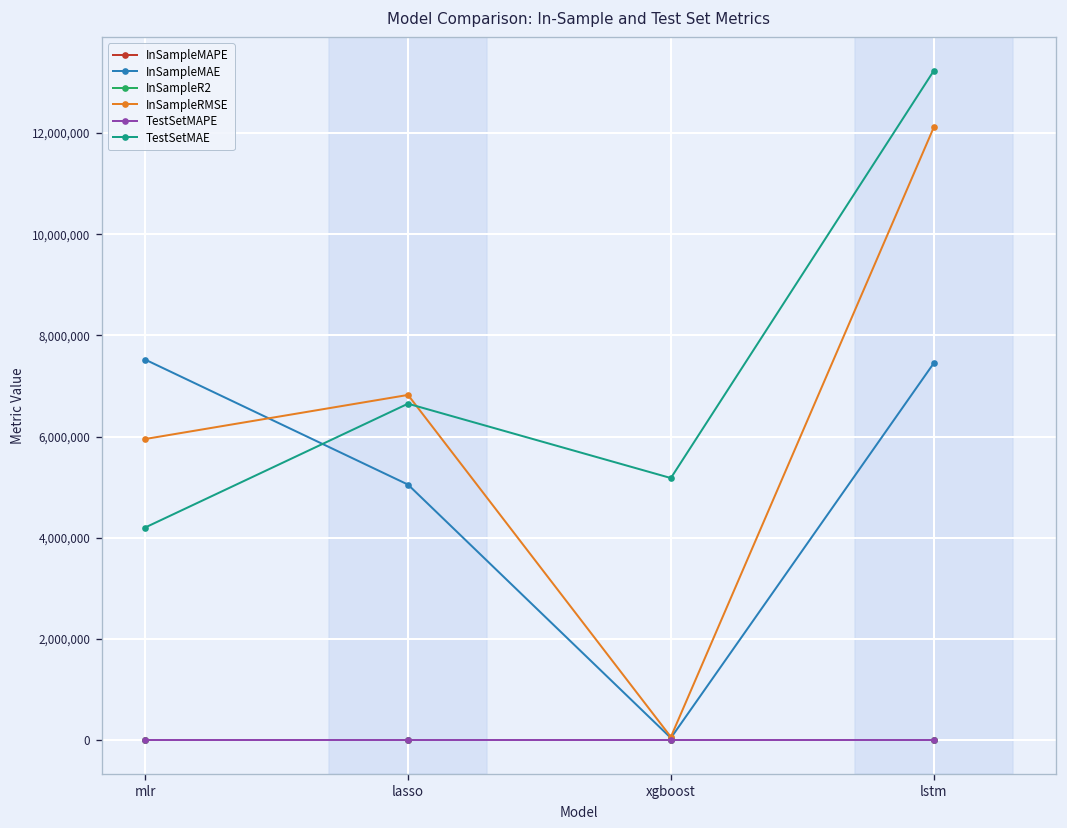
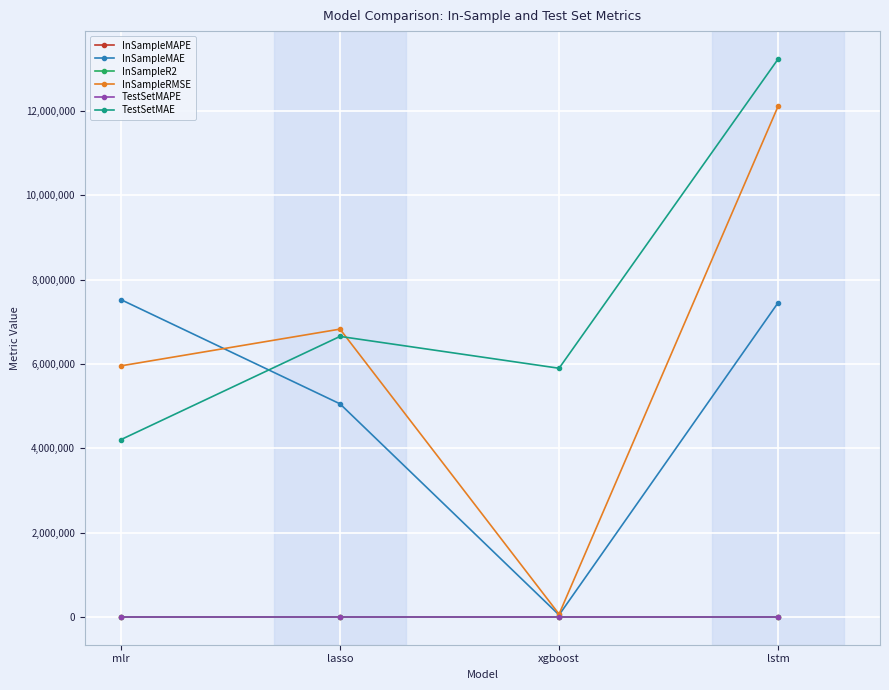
TestSetMAE, xgboost: 5,200,000 -> 5,900,000
